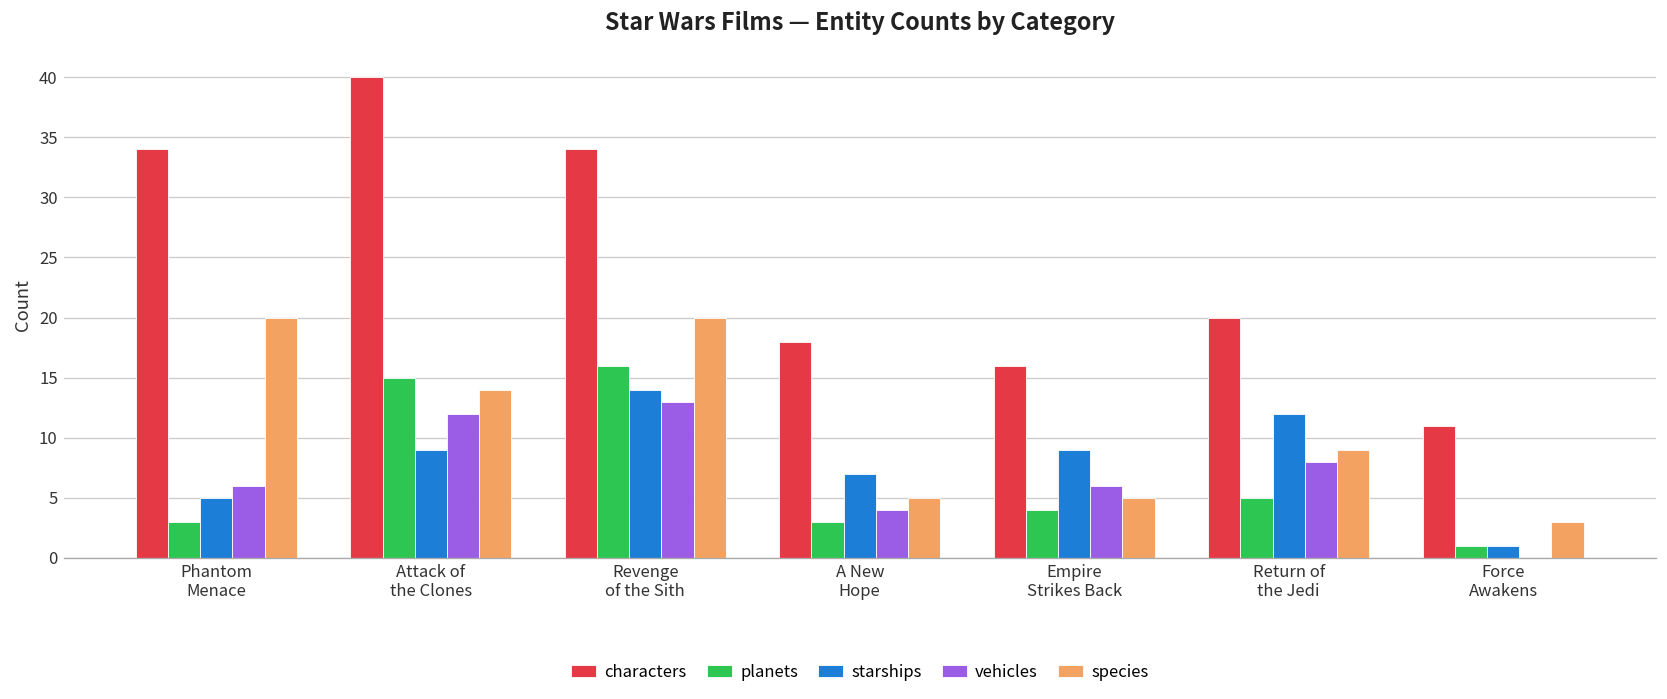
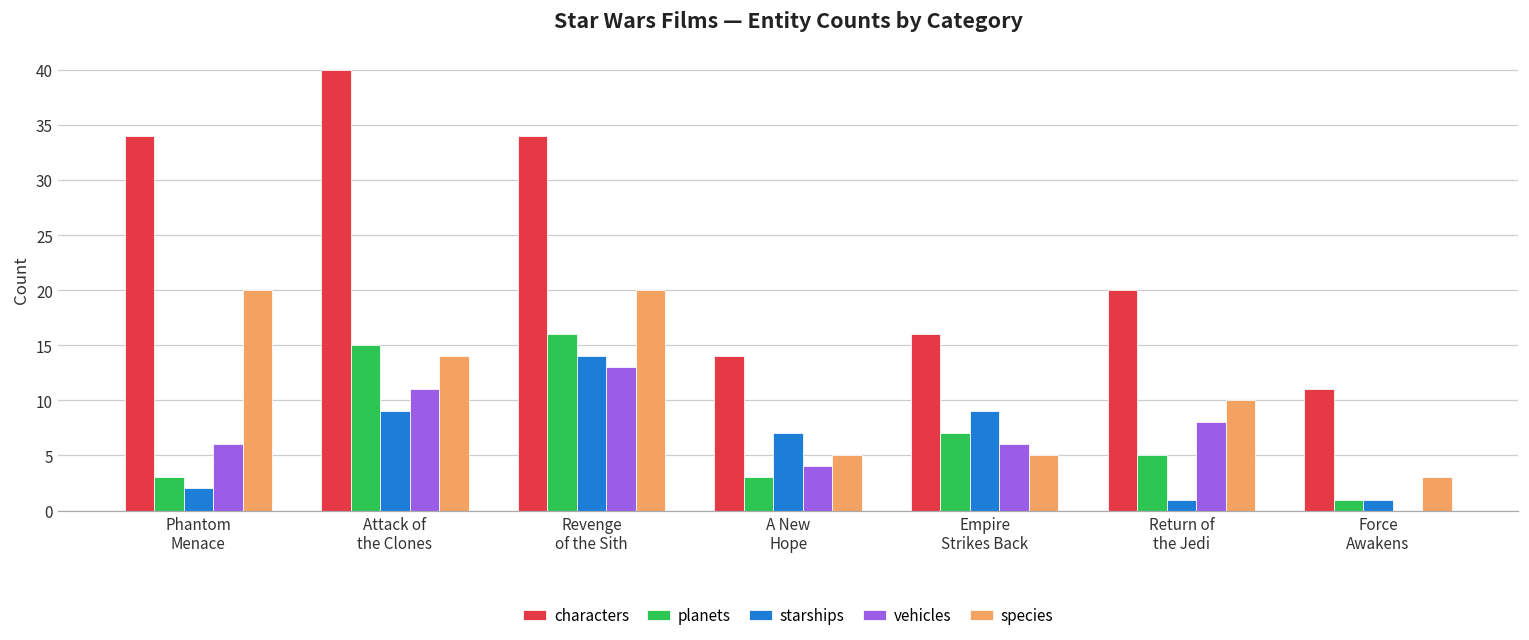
starships, Phantom Menace: 5 -> 2
vehicles, Attack of the Clones: 12 -> 11
characters, A New Hope: 18 -> 14
planets, Empire Strikes Back: 4 -> 7
starships, Return of the Jedi: 12 -> 1
species, Return of the Jedi: 9 -> 10
